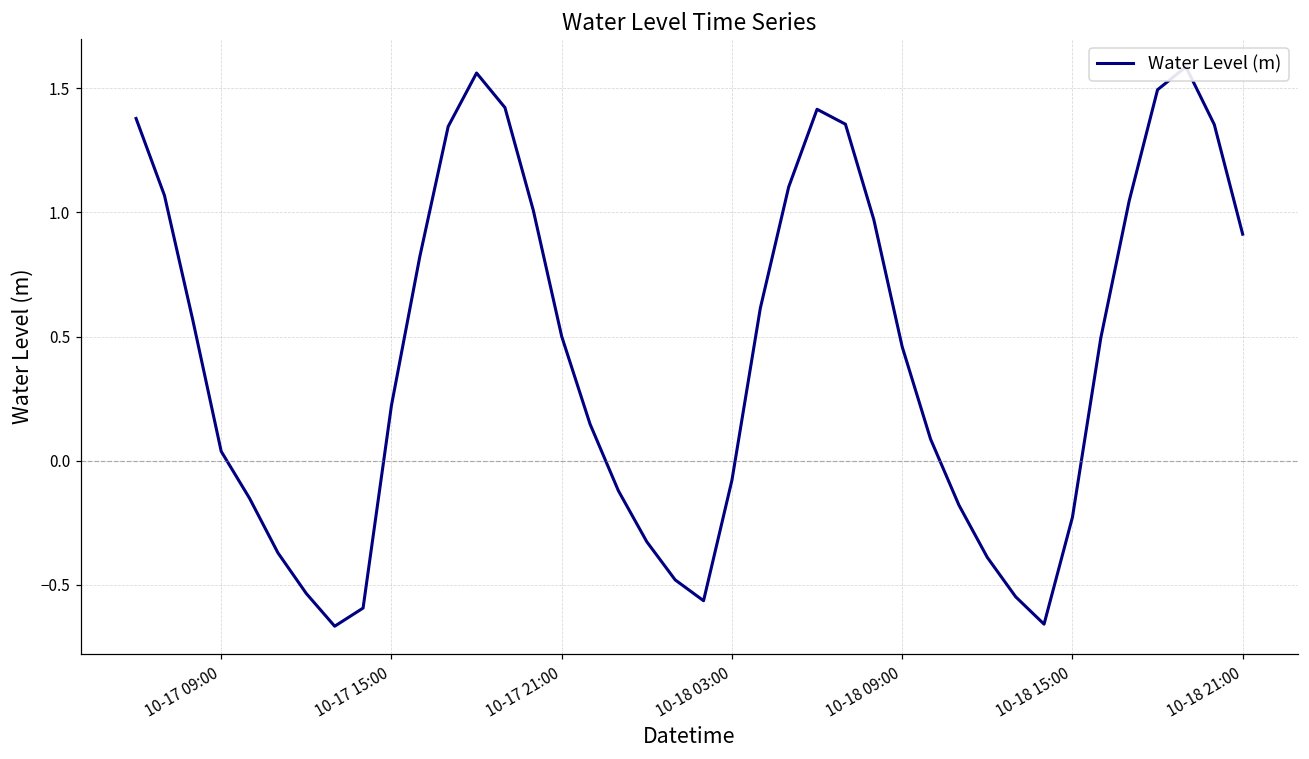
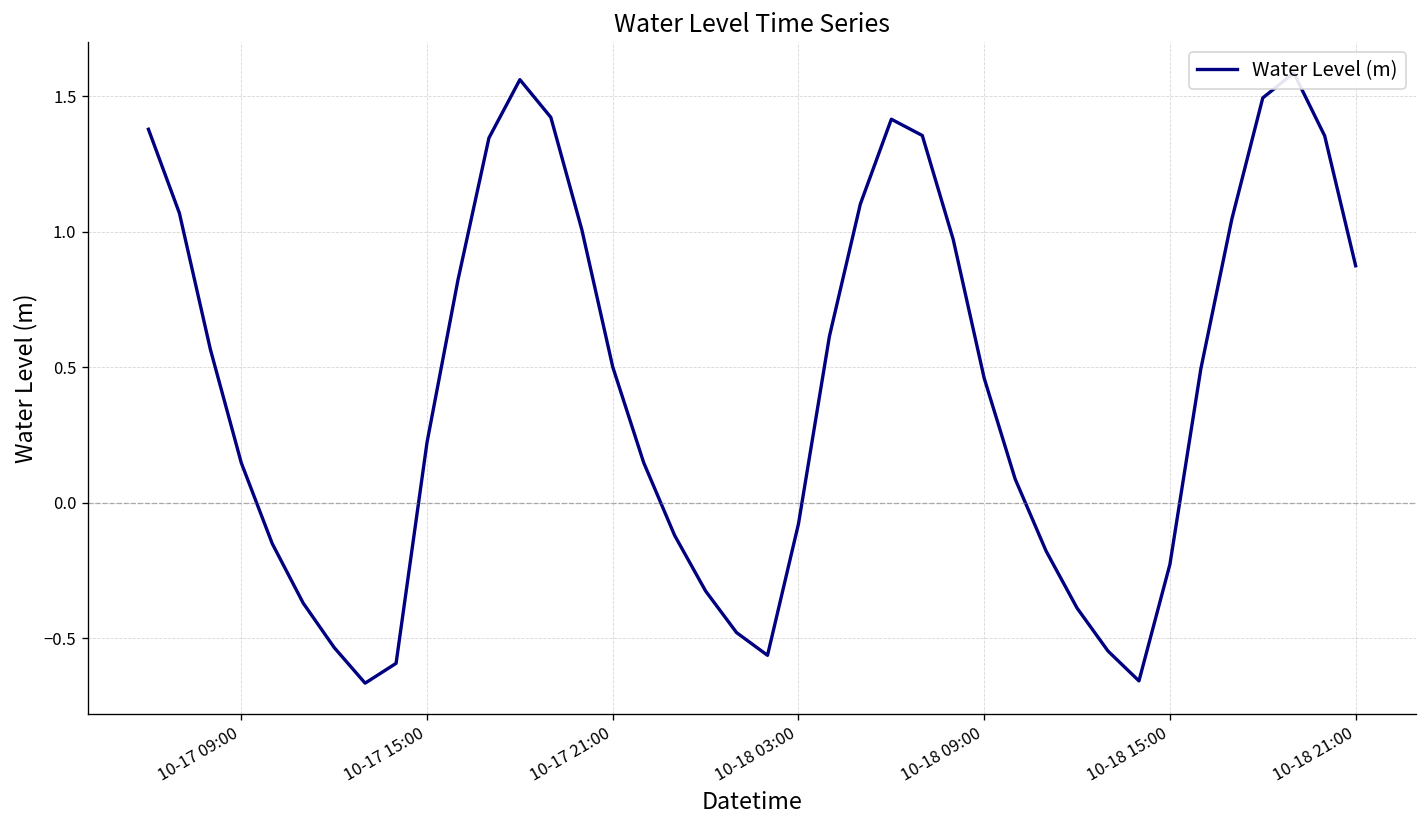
10-17 09:00: 0.04 -> 0.15
10-18 21:00: 0.91 -> 0.87
